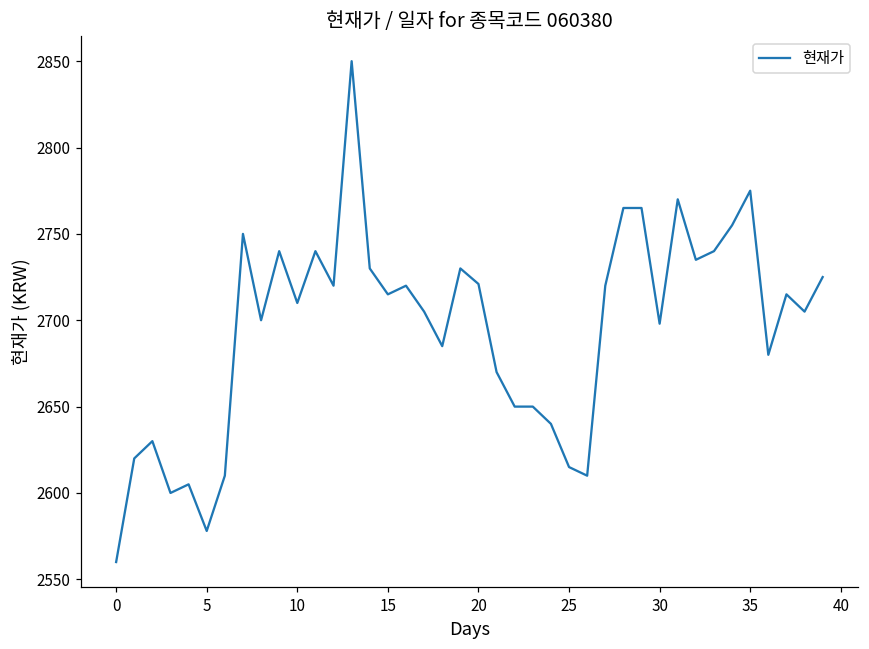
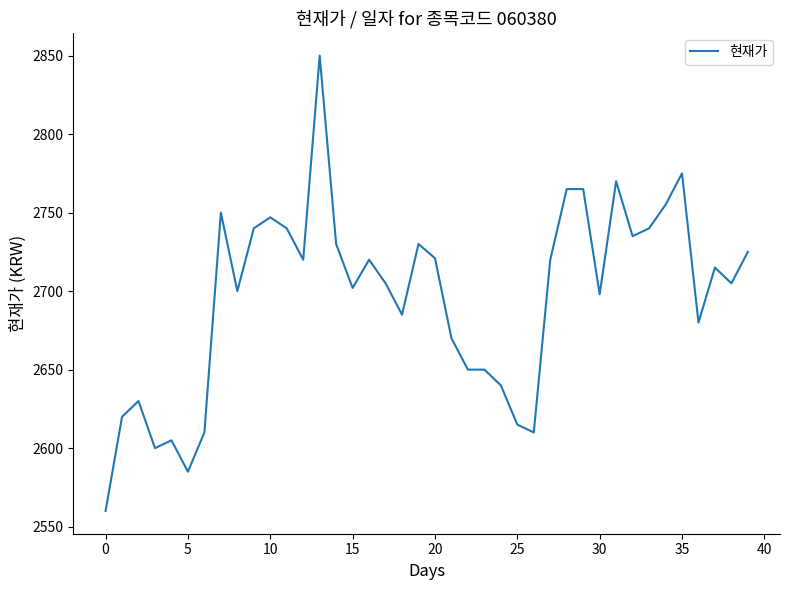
5: 2578 -> 2585
10: 2710 -> 2747
15: 2715 -> 2702
